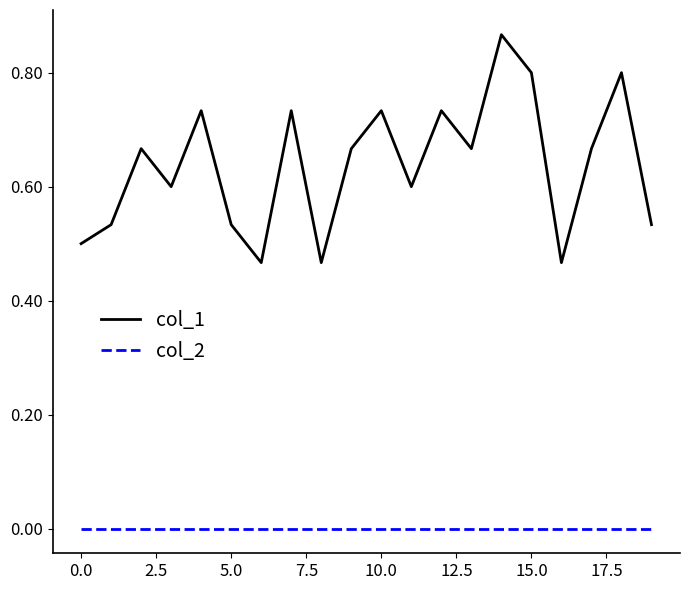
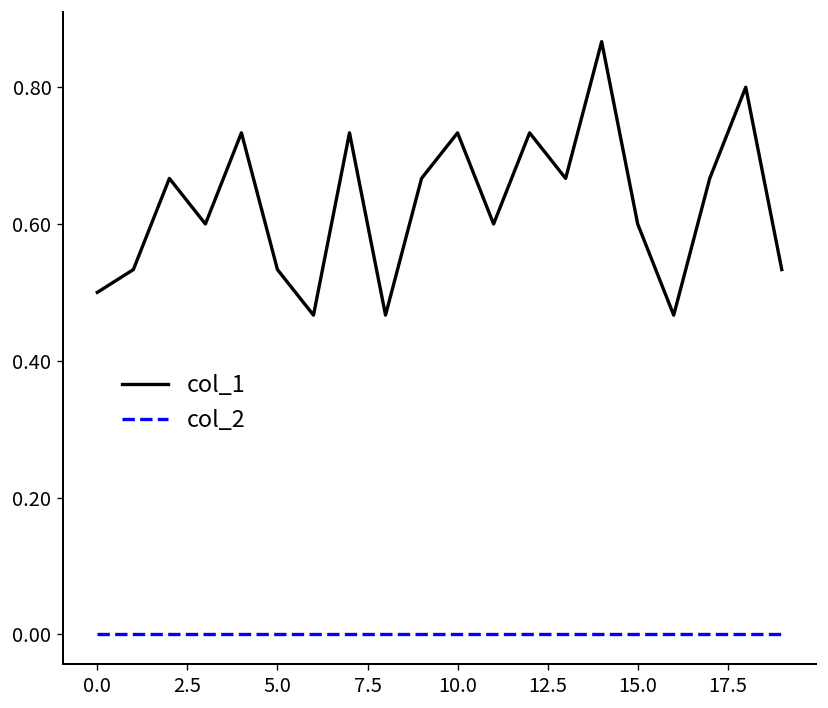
col_1, 15.0: 0.8 -> 0.6
